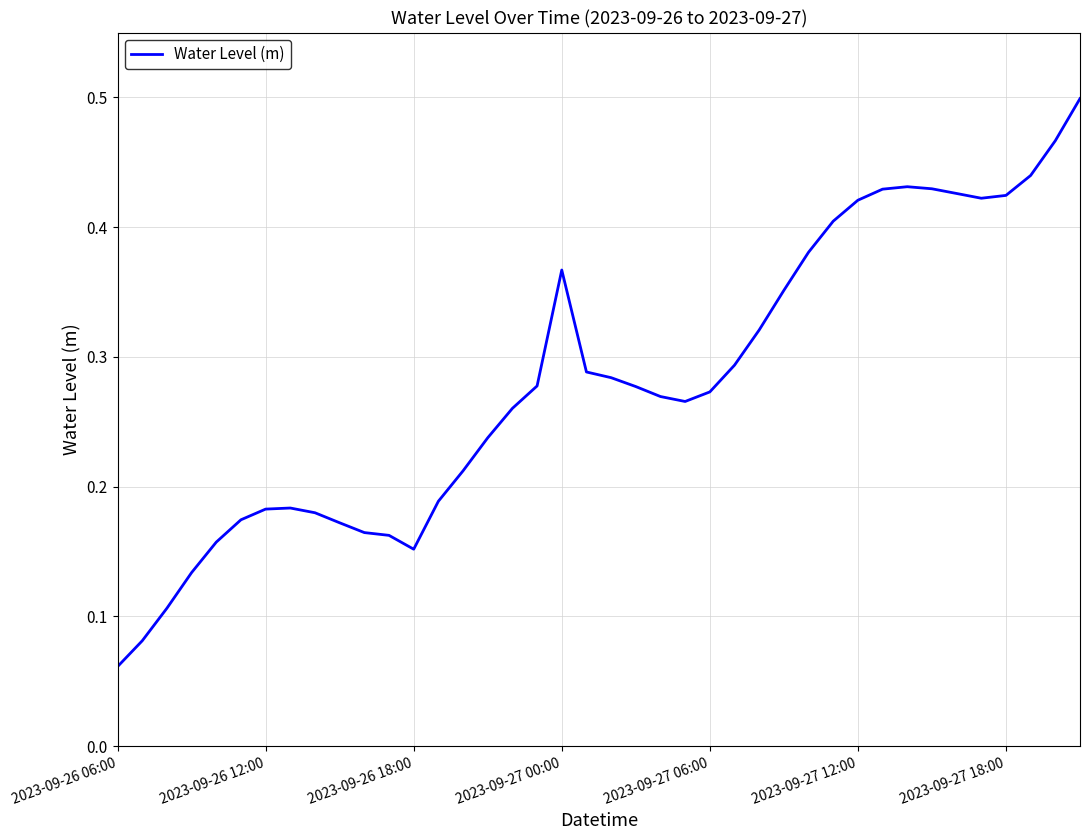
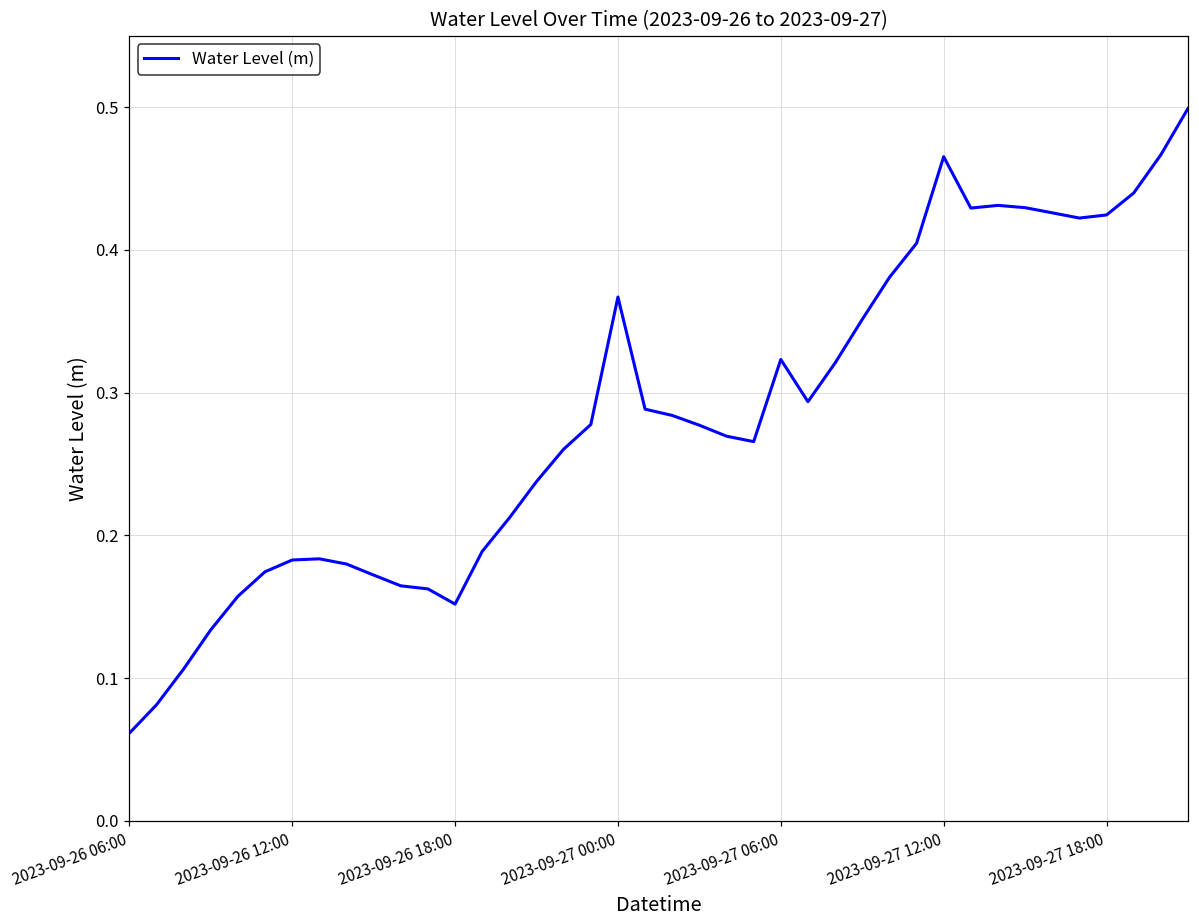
2023-09-27 06:00: 0.273 -> 0.323
2023-09-27 12:00: 0.421 -> 0.465
